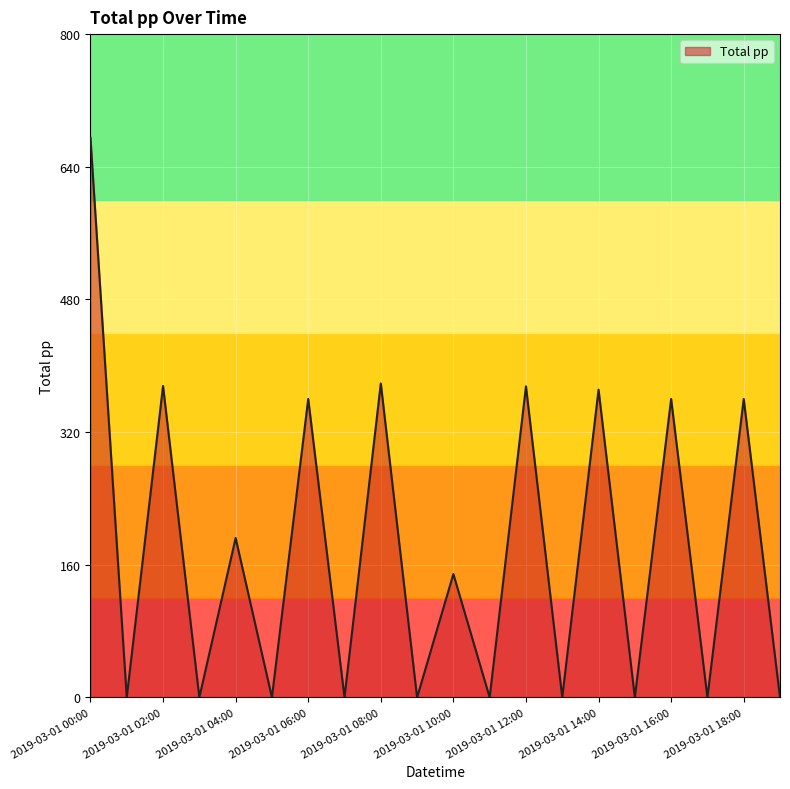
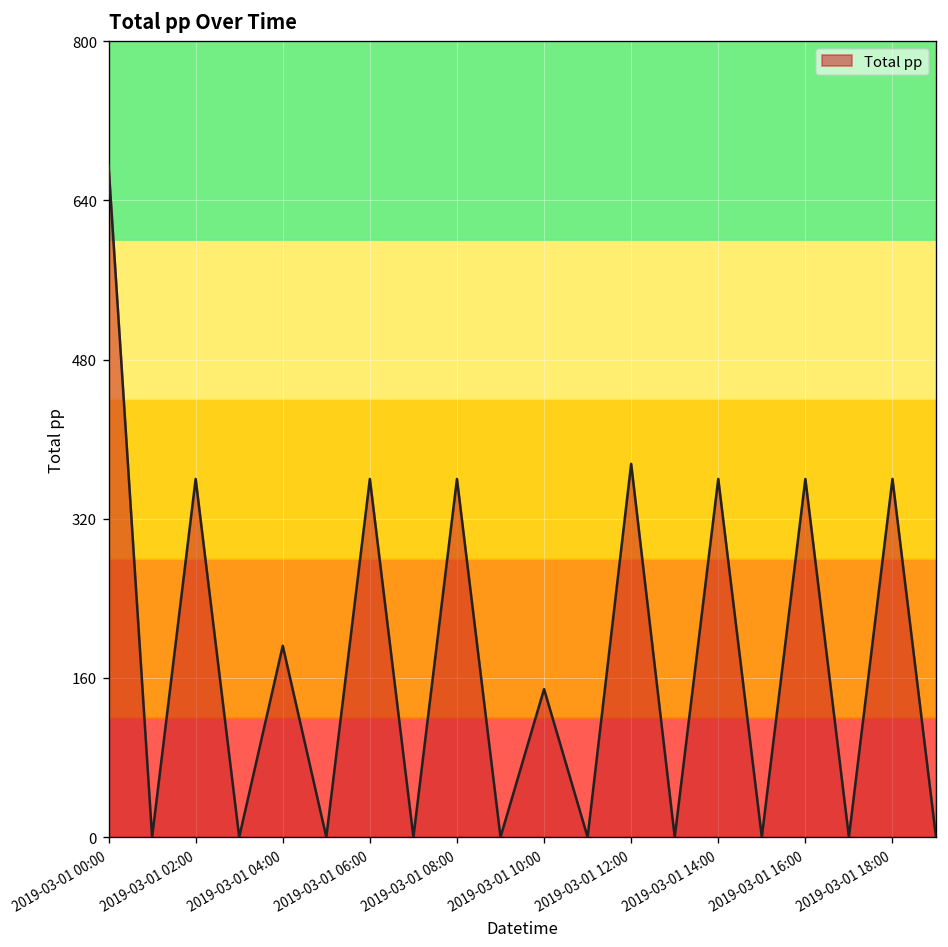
2019-03-01 02:00: 380 -> 360
2019-03-01 08:00: 380 -> 360
2019-03-01 14:00: 370 -> 360
